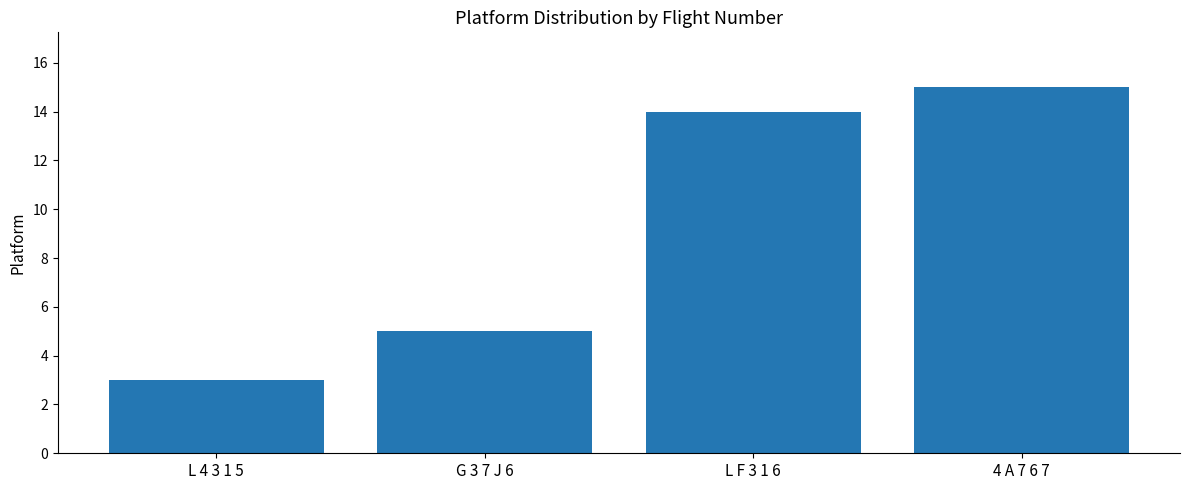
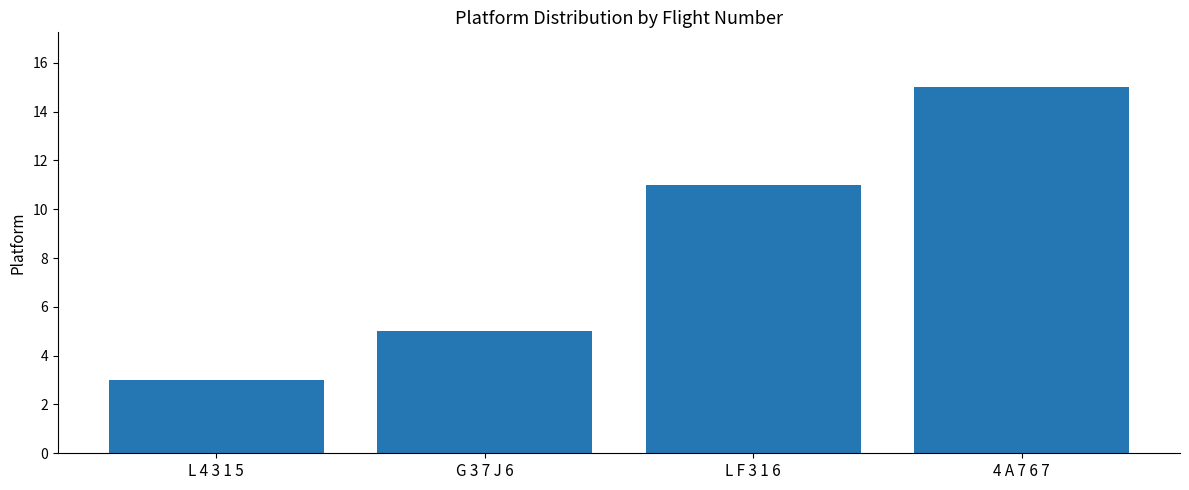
L F 3 1 6: 14 -> 11
